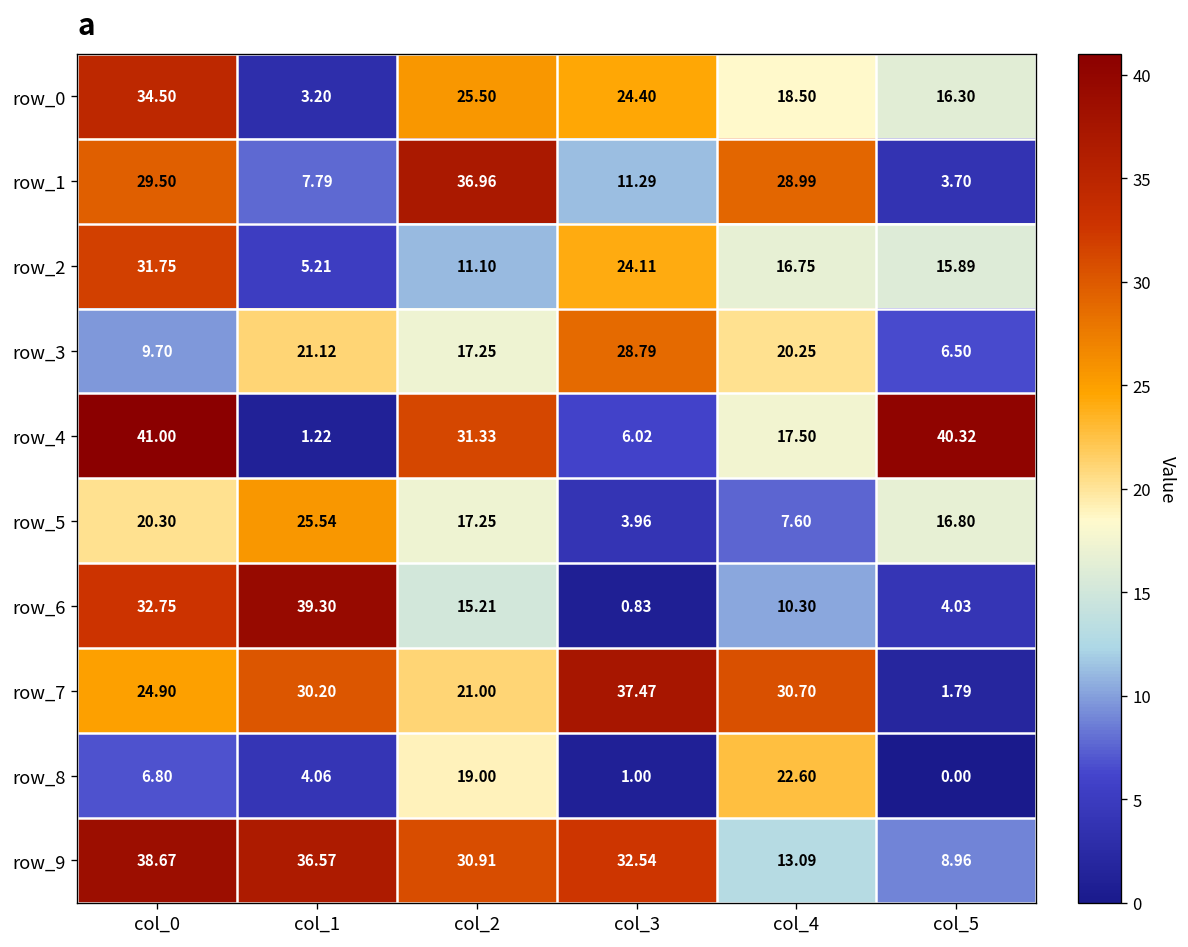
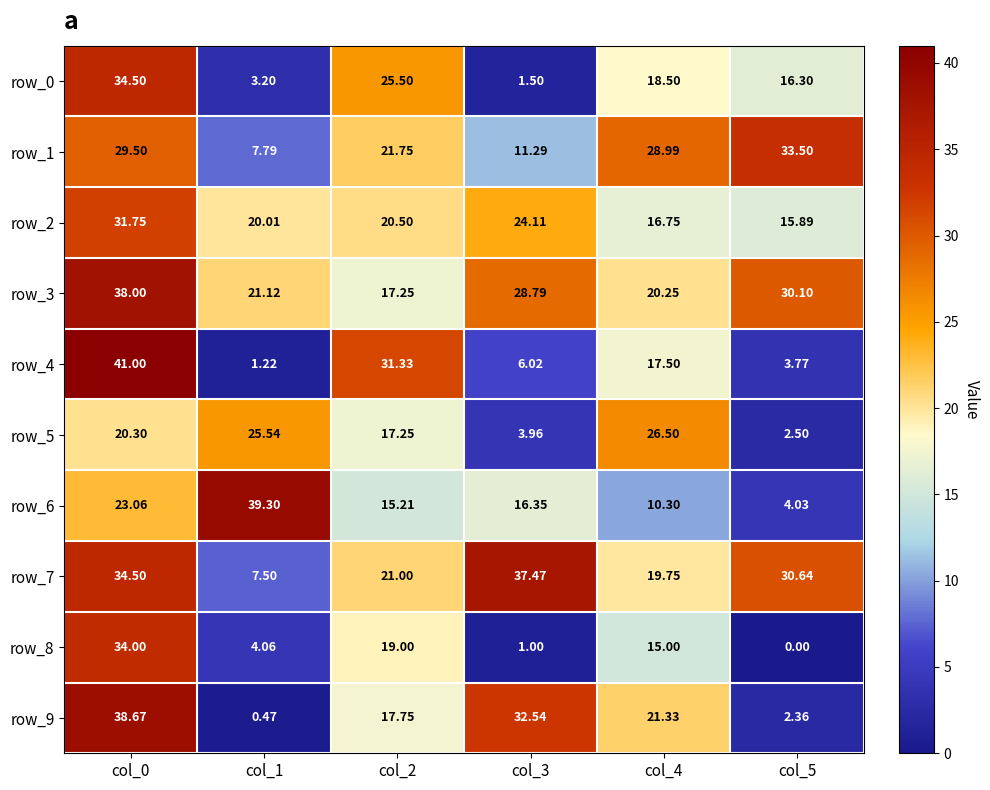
row_0, col_3: 24.40 -> 1.50
row_1, col_2: 36.96 -> 21.75
row_1, col_5: 3.70 -> 33.50
row_2, col_1: 5.21 -> 20.01
row_2, col_2: 11.10 -> 20.50
row_3, col_0: 9.70 -> 38.00
row_3, col_5: 6.50 -> 30.10
row_4, col_5: 40.32 -> 3.77
row_5, col_4: 7.60 -> 26.50
row_5, col_5: 16.80 -> 2.50
row_6, col_0: 32.75 -> 23.06
row_6, col_3: 0.83 -> 16.35
row_7, col_0: 24.90 -> 34.50
row_7, col_1: 30.20 -> 7.50
row_7, col_4: 30.70 -> 19.75
row_7, col_5: 1.79 -> 30.64
row_8, col_0: 6.80 -> 34.00
row_8, col_4: 22.60 -> 15.00
row_9, col_1: 36.57 -> 0.47
row_9, col_2: 30.91 -> 17.75
row_9, col_4: 13.09 -> 21.33
row_9, col_5: 8.96 -> 2.36
